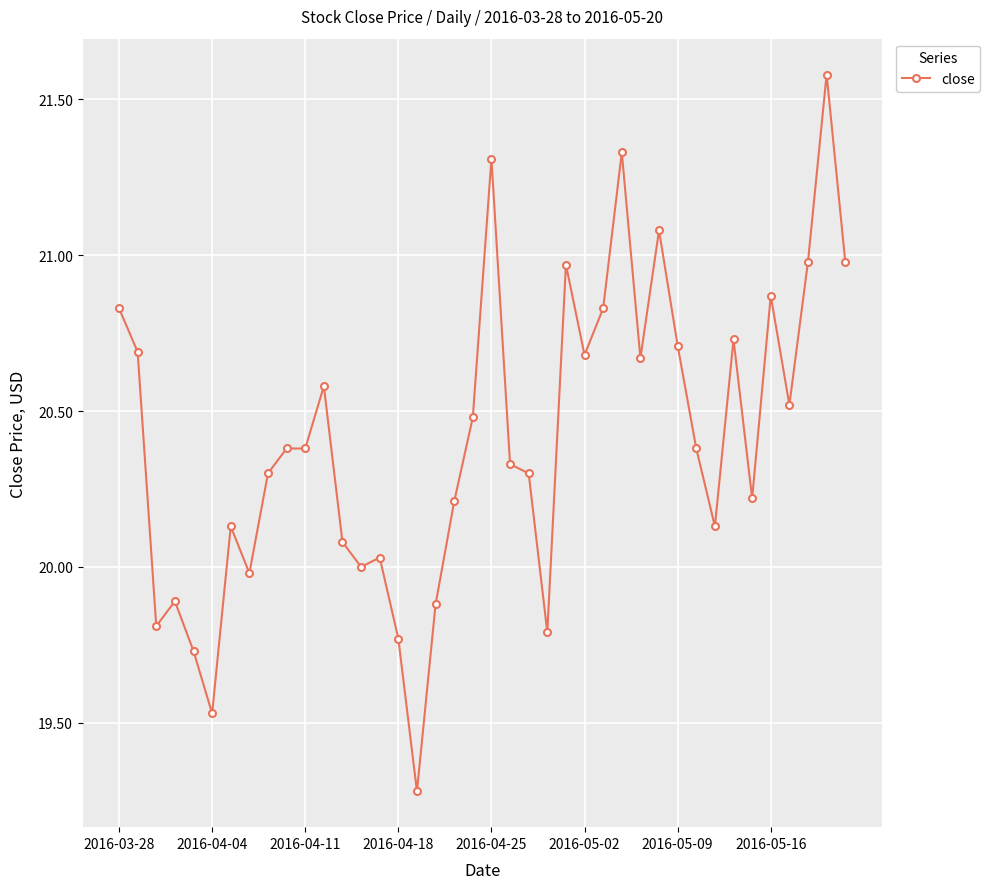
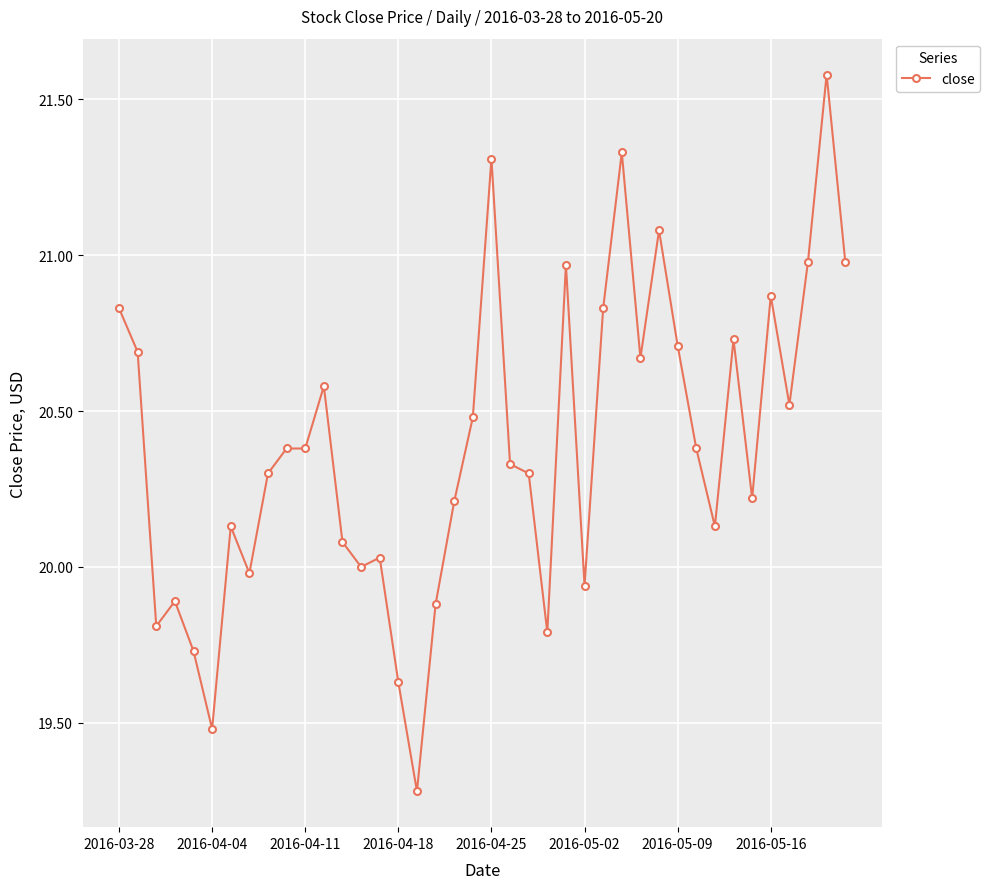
2016-04-04: 19.53 -> 19.48
2016-04-18: 19.77 -> 19.63
2016-05-02: 20.68 -> 19.94
